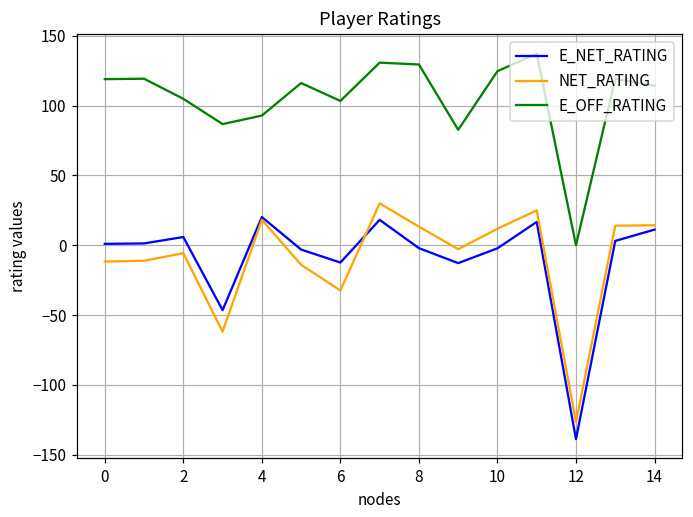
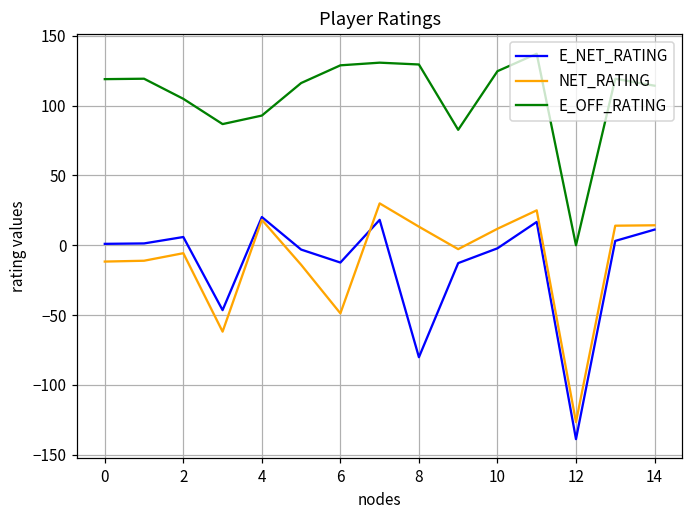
NET_RATING, 6: -32 -> -49
E_OFF_RATING, 6: 103 -> 129
E_NET_RATING, 8: -2 -> -80
